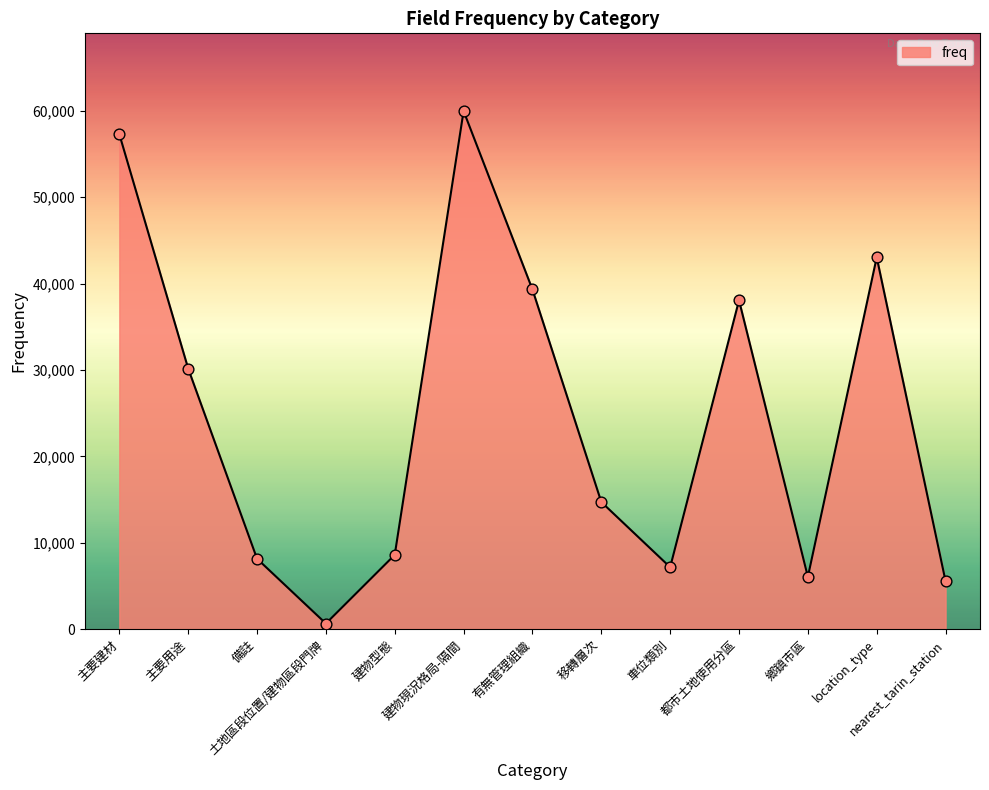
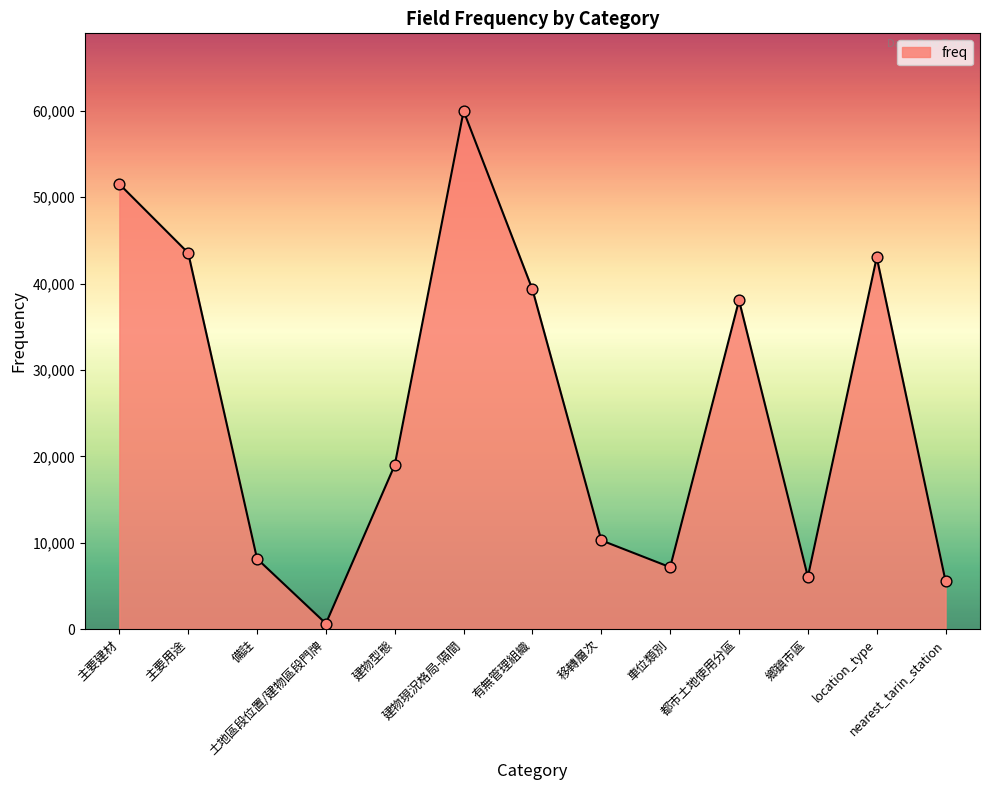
主要建材: 57,000 -> 52,000
主要用途: 30,000 -> 44,000
建物型態: 9,000 -> 19,000
移轉層次: 15,000 -> 10,000
